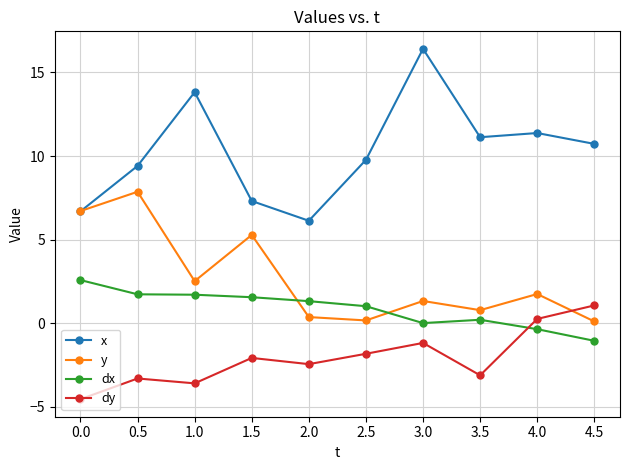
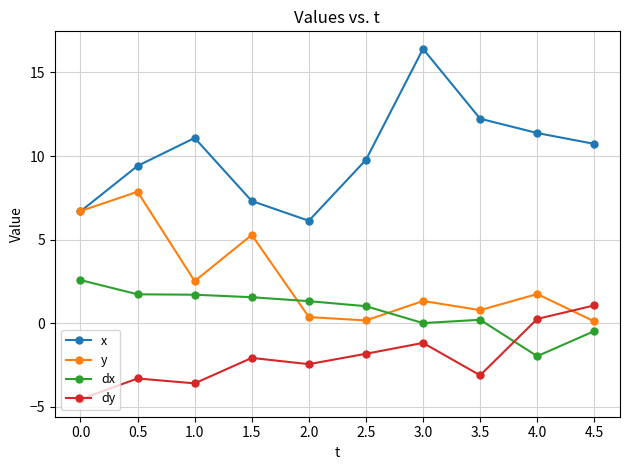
x, 1.0: 13.8 -> 11.1
x, 3.5: 11.1 -> 12.2
dx, 4.0: -0.4 -> -2.0
dx, 4.5: -1.1 -> -0.5
